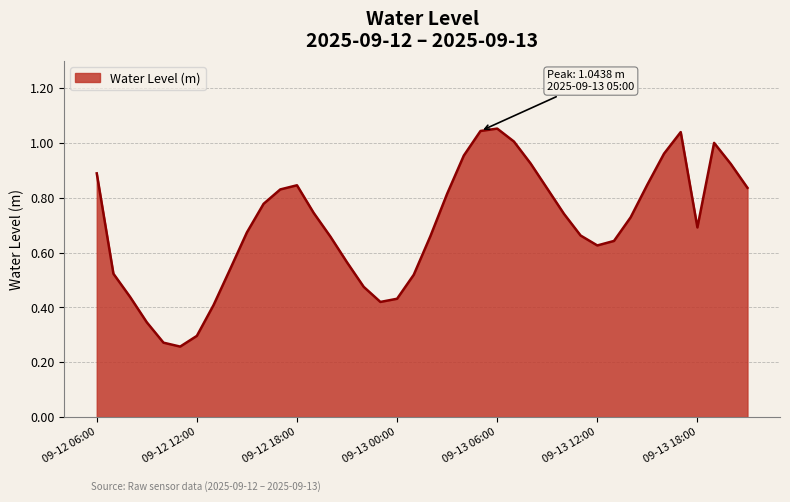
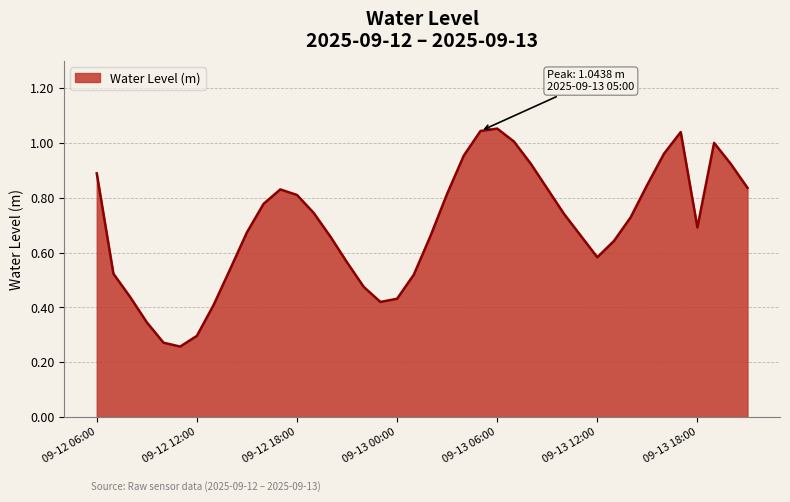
09-12 18:00: 0.85 -> 0.81
09-13 12:00: 0.63 -> 0.58
